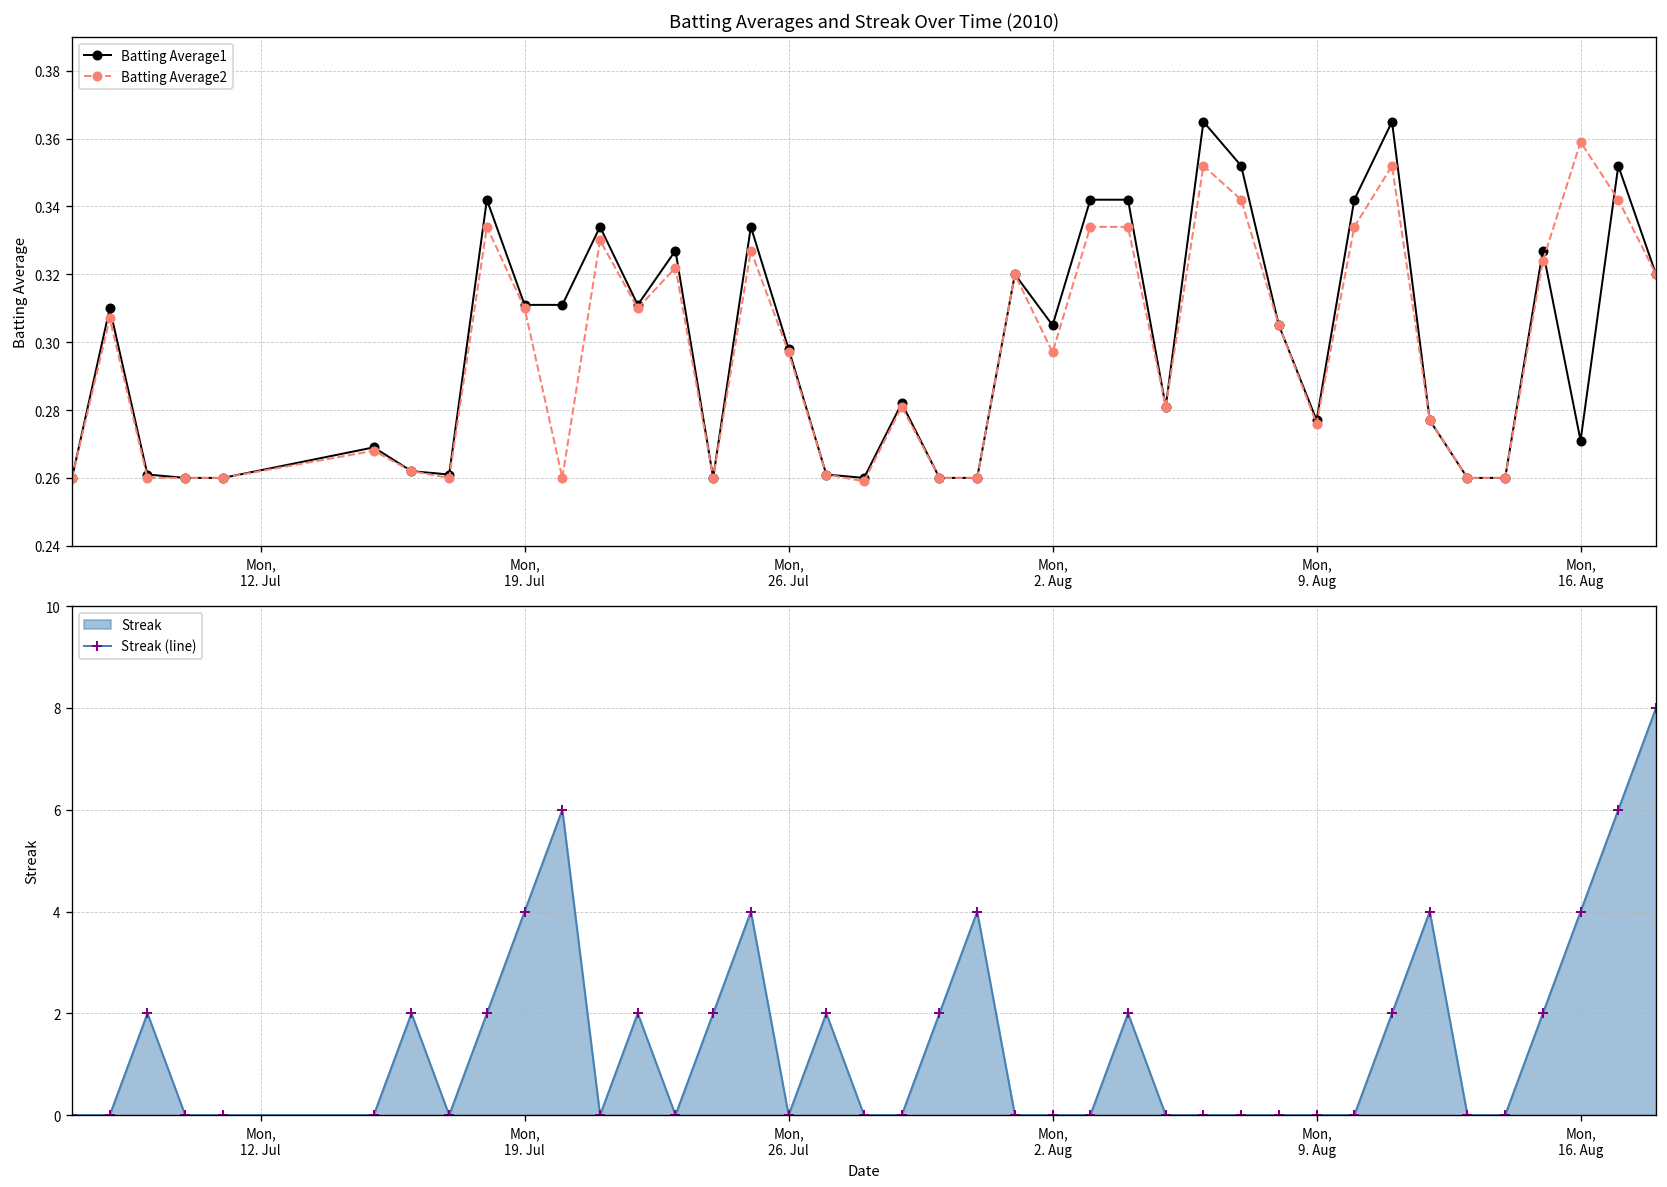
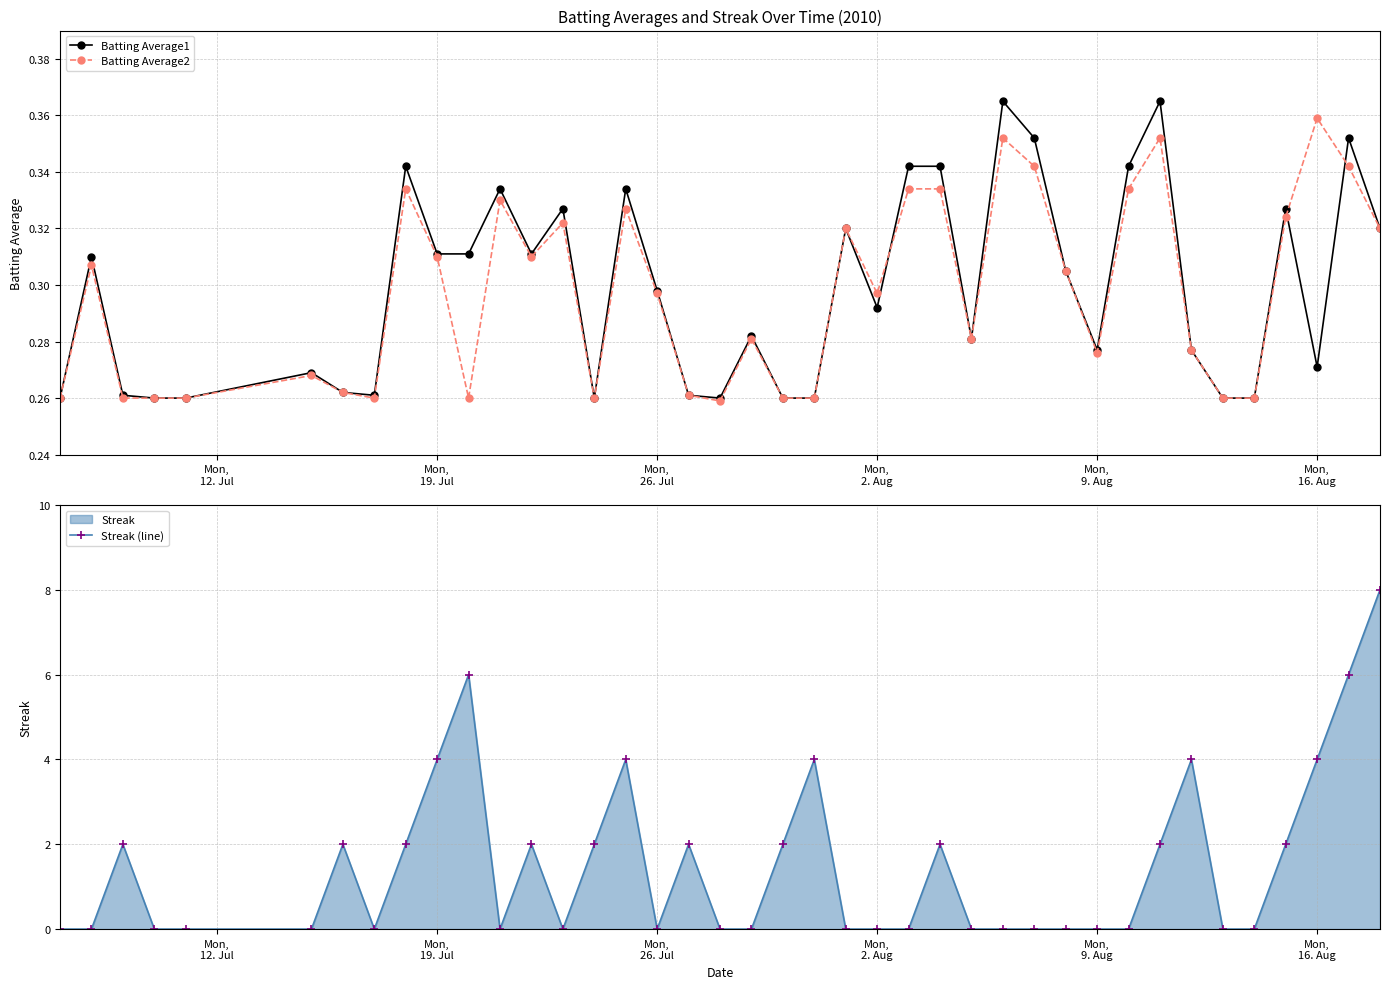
Batting Averages and Streak Over Time (2010), Batting Average1, Mon, 2. Aug: 0.305 -> 0.292
